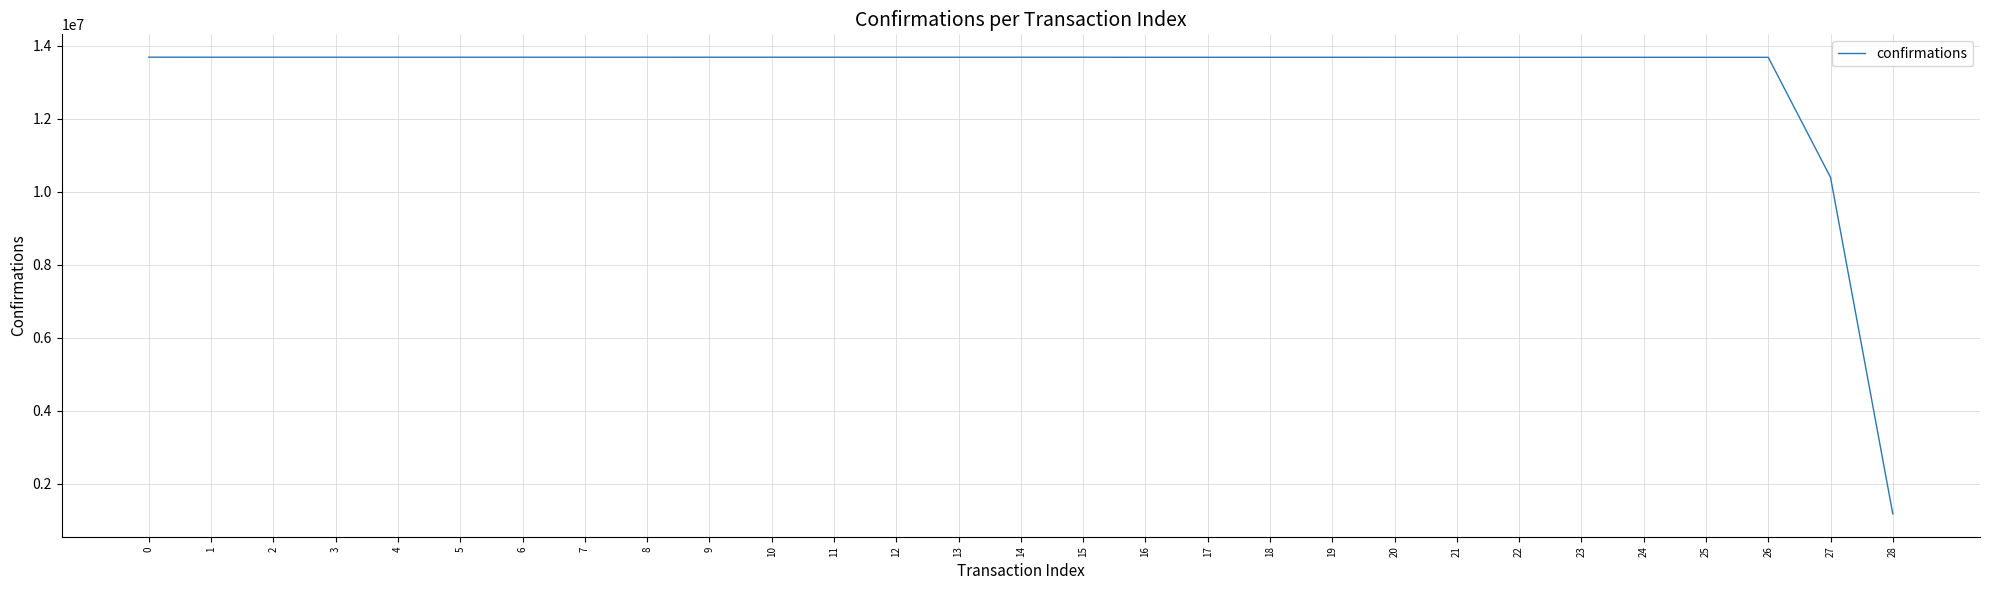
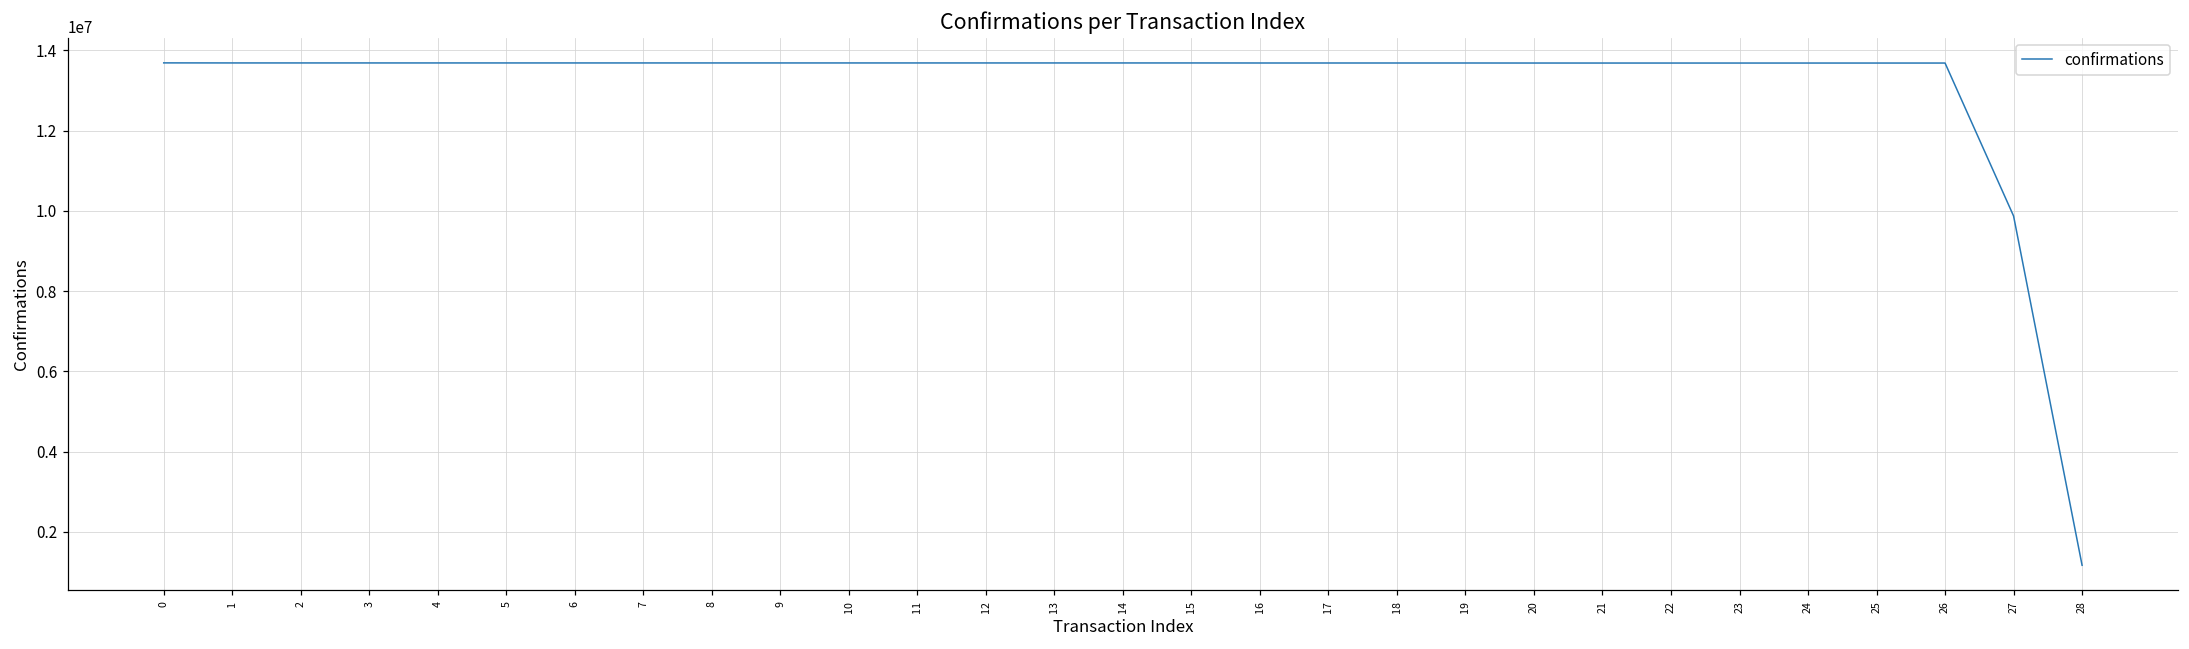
27: 10400000 -> 9900000
